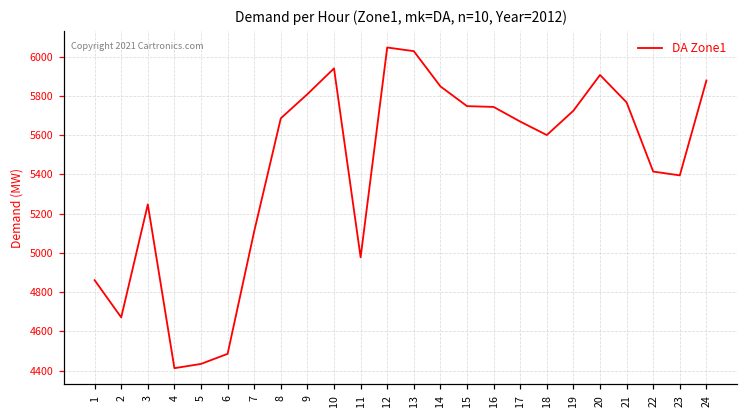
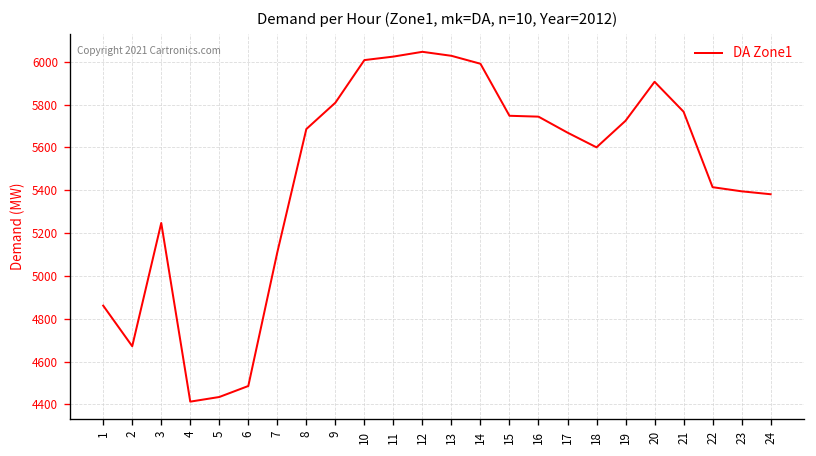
10: 5940 -> 6010
11: 4980 -> 6020
14: 5850 -> 5990
24: 5880 -> 5380
